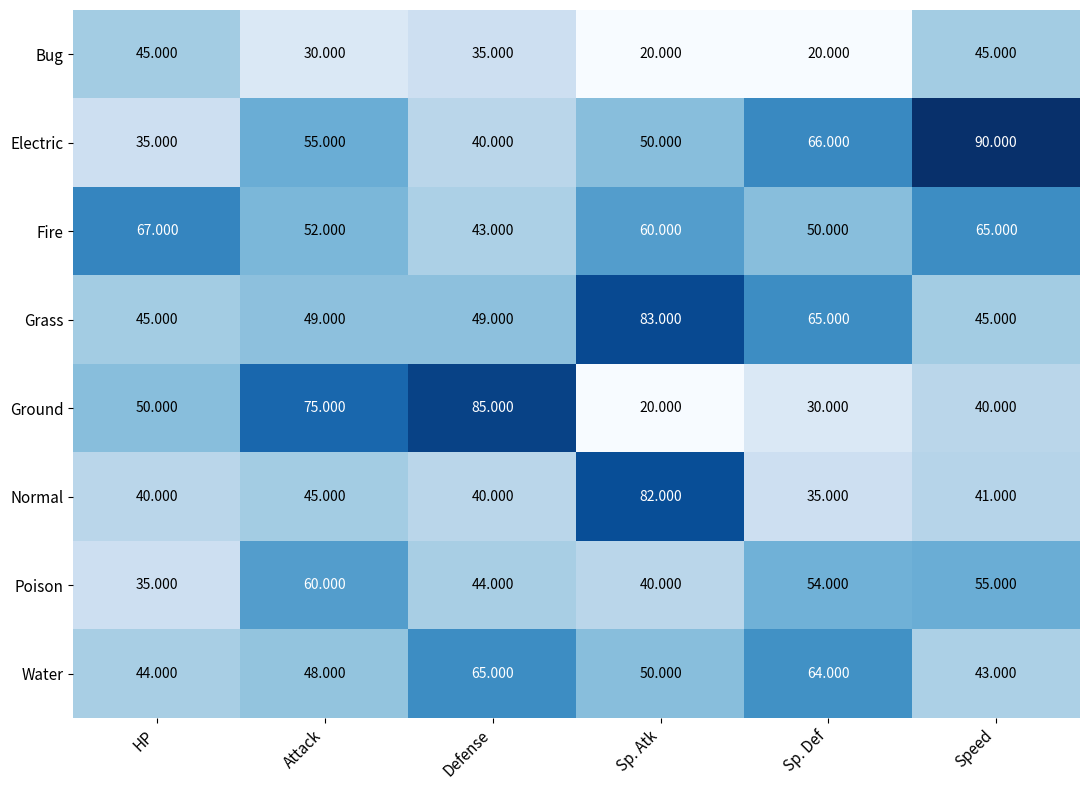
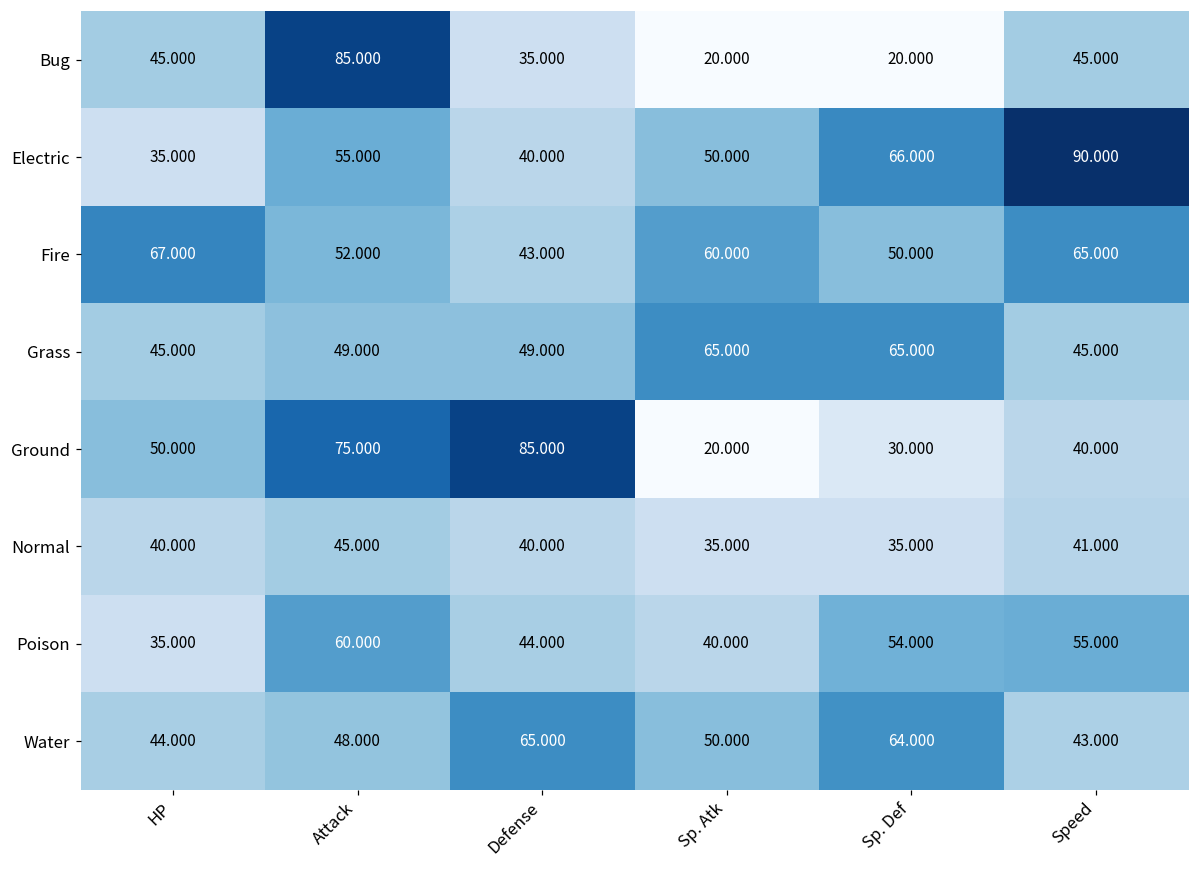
Bug, Attack: 30.000 -> 85.000
Grass, Sp. Atk: 83.000 -> 65.000
Normal, Sp. Atk: 82.000 -> 35.000
